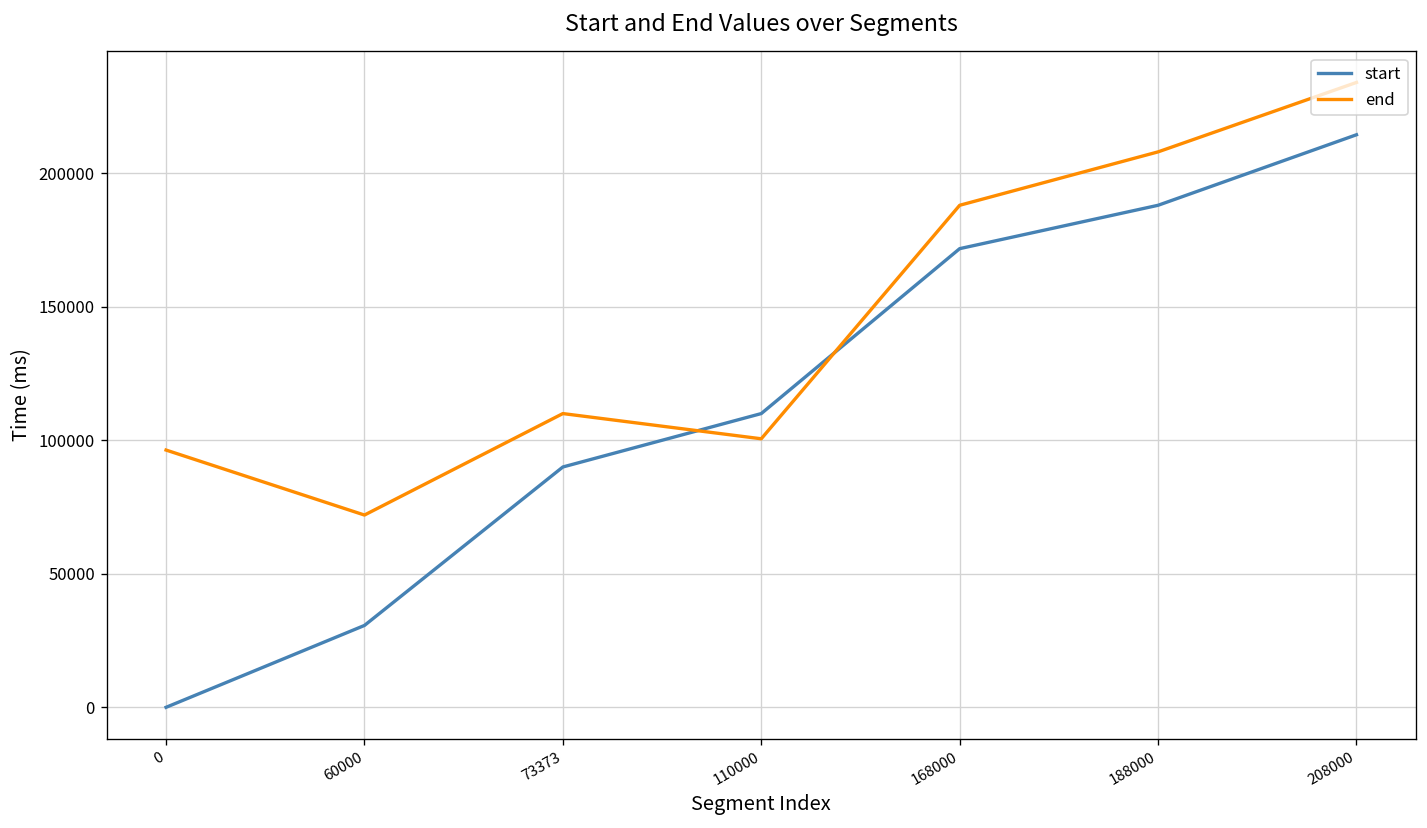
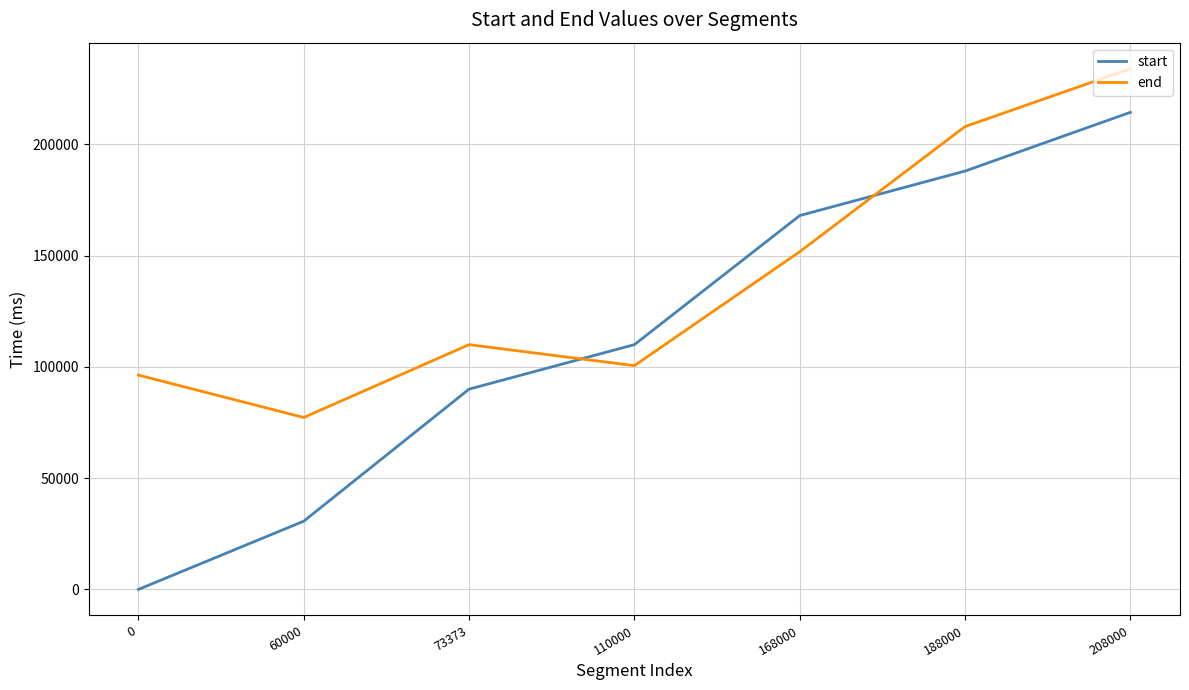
end, 60000: 72000 -> 77000
start, 168000: 172000 -> 168000
end, 168000: 188000 -> 152000
